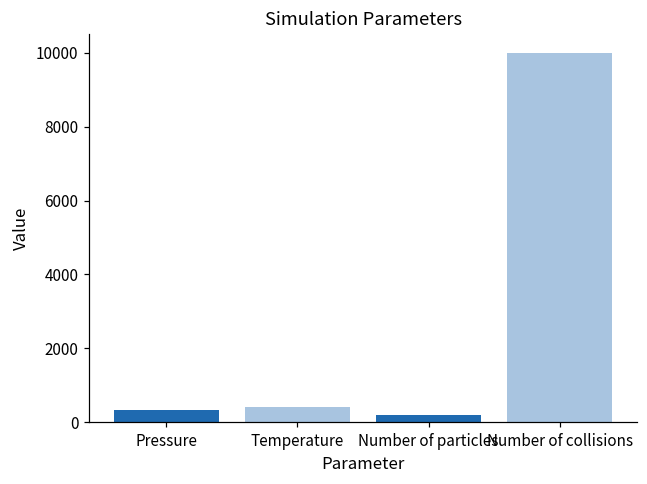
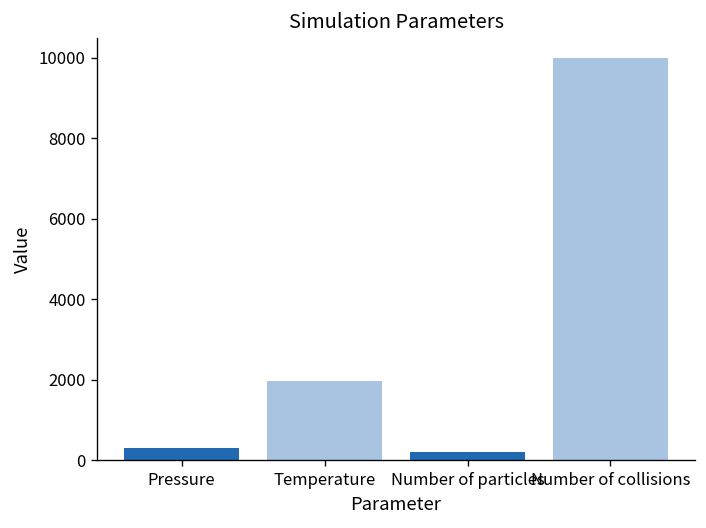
Temperature: 400 -> 2000
